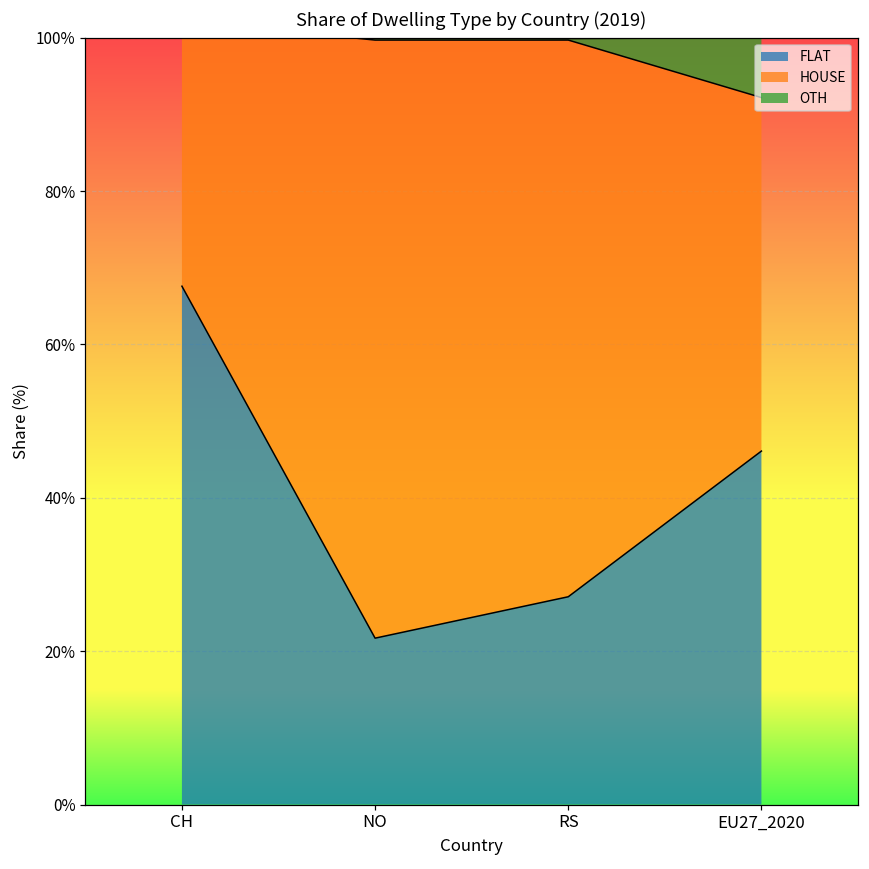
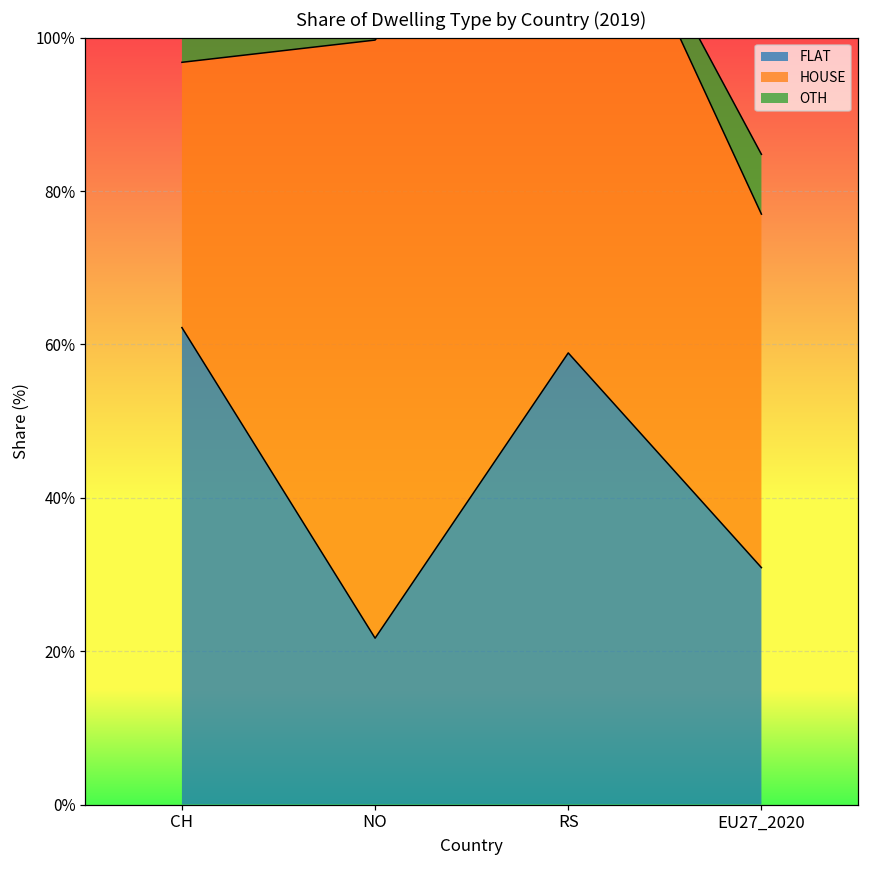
FLAT, CH: 68% -> 62%
FLAT, RS: 27% -> 59%
FLAT, EU27_2020: 46% -> 31%
